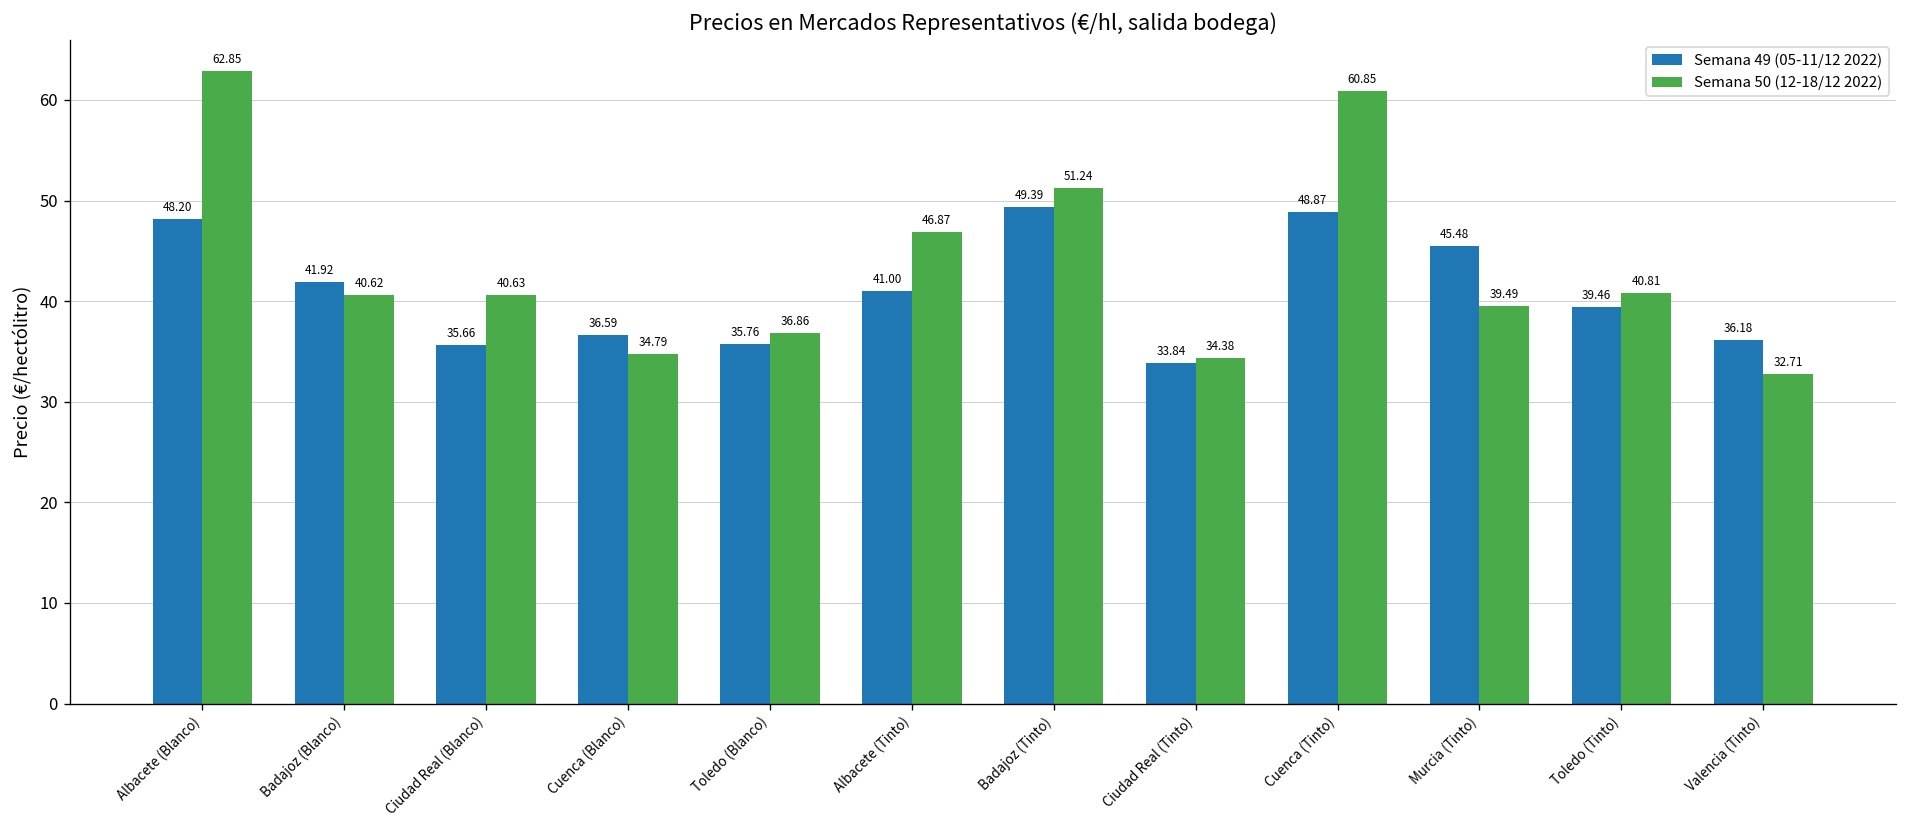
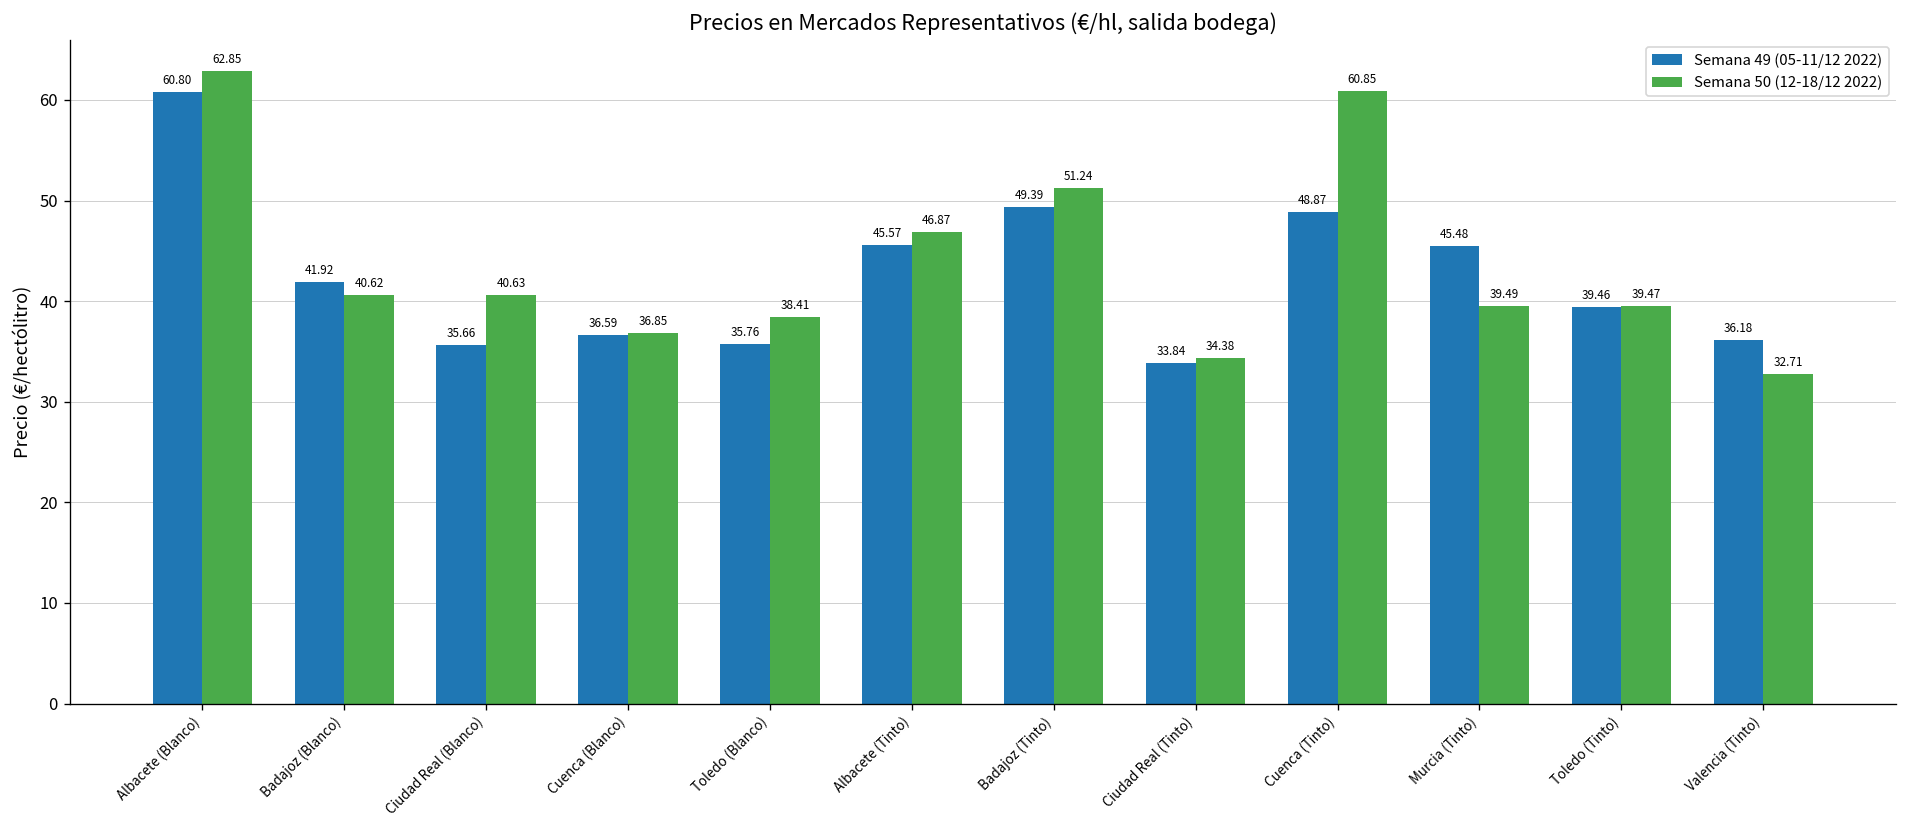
Semana 49 (05-11/12 2022), Albacete (Blanco): 48.20 -> 60.80
Semana 50 (12-18/12 2022), Cuenca (Blanco): 34.79 -> 36.85
Semana 50 (12-18/12 2022), Toledo (Blanco): 36.86 -> 38.41
Semana 49 (05-11/12 2022), Albacete (Tinto): 41.00 -> 45.57
Semana 50 (12-18/12 2022), Toledo (Tinto): 40.81 -> 39.47
